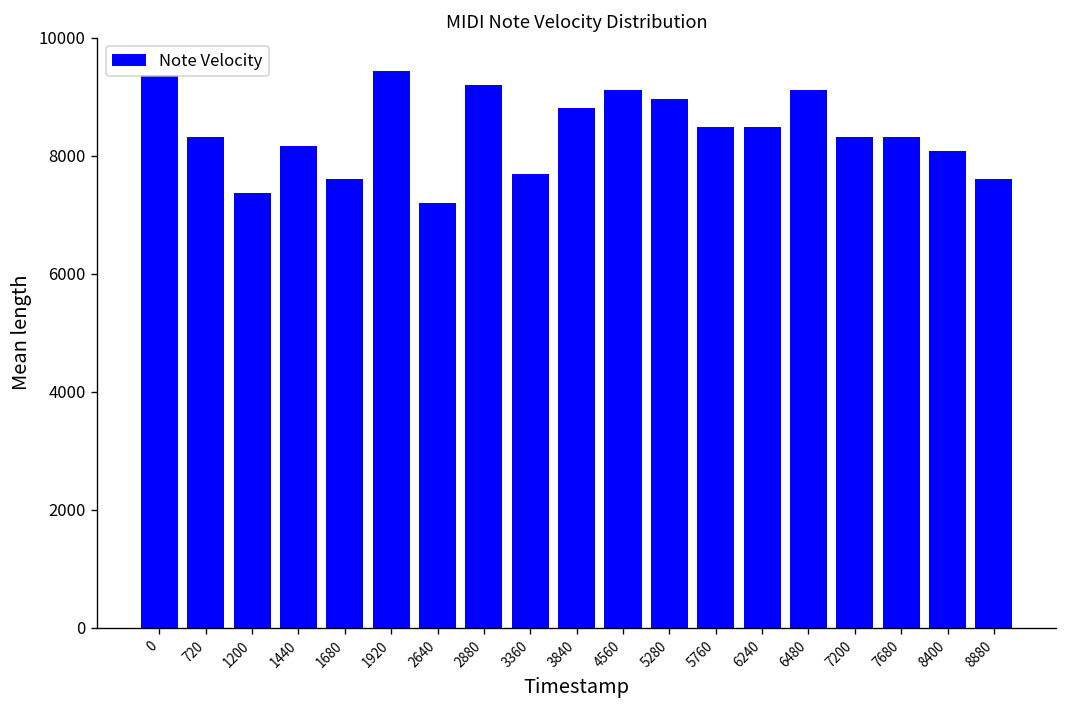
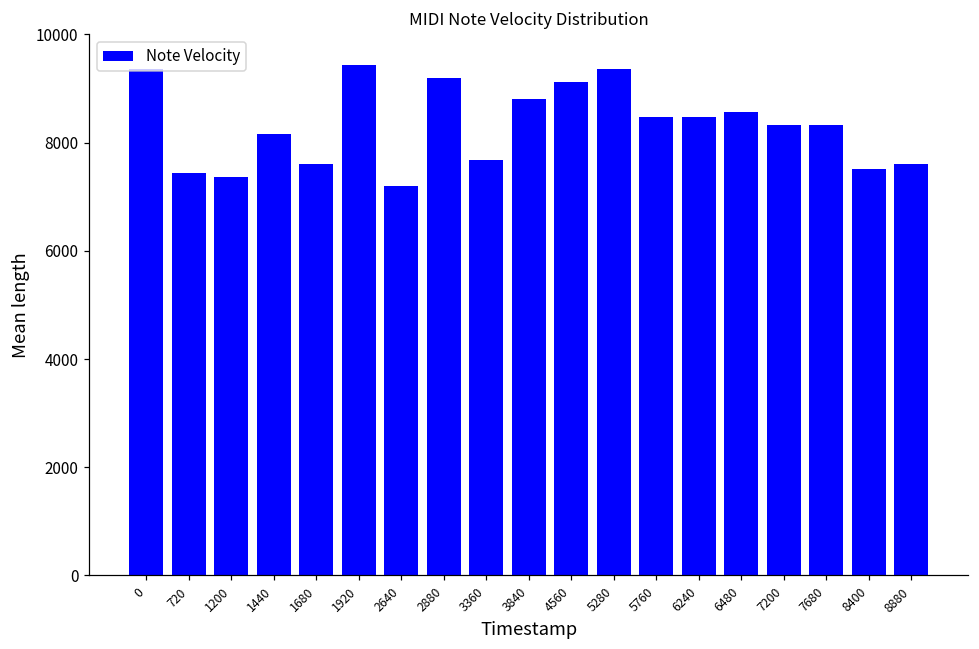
720: 8300 -> 7400
5280: 9000 -> 9400
6480: 9100 -> 8600
8400: 8100 -> 7500
